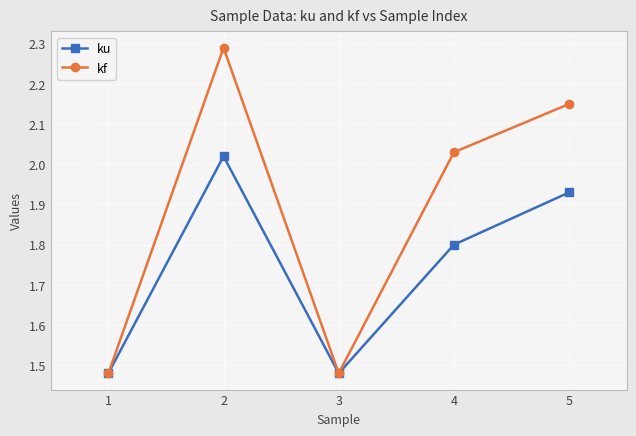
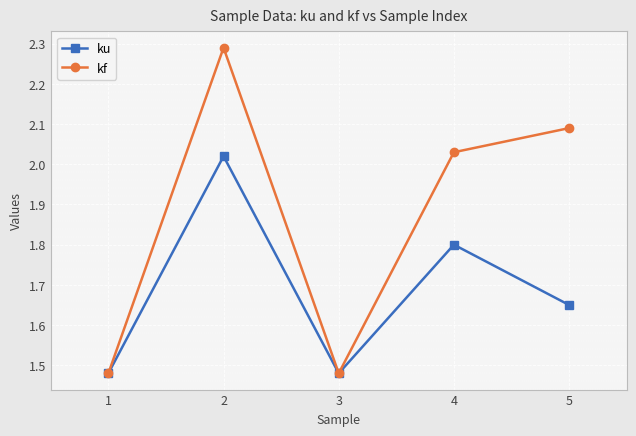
ku, 5: 1.93 -> 1.65
kf, 5: 2.15 -> 2.09
